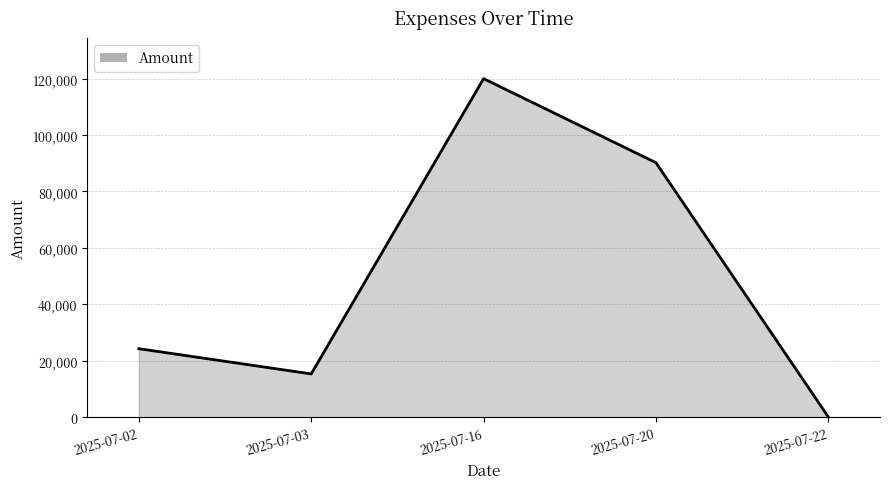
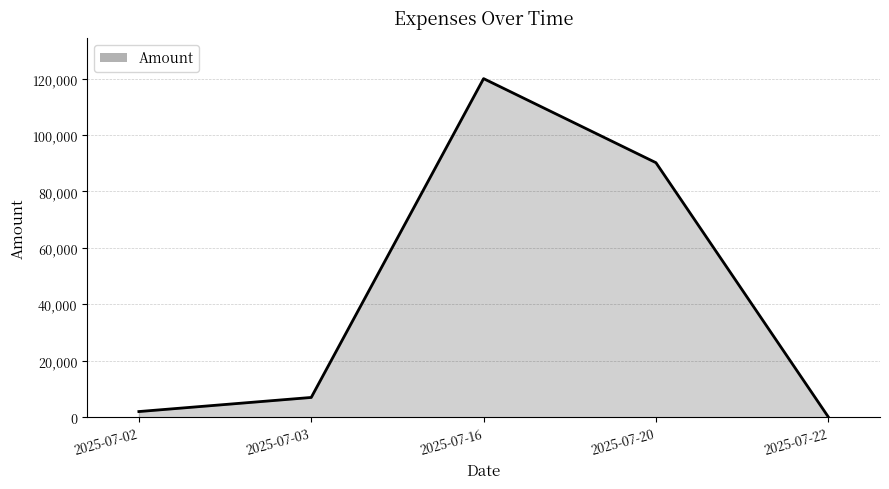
2025-07-02: 24,000 -> 2,000
2025-07-03: 15,000 -> 7,000
